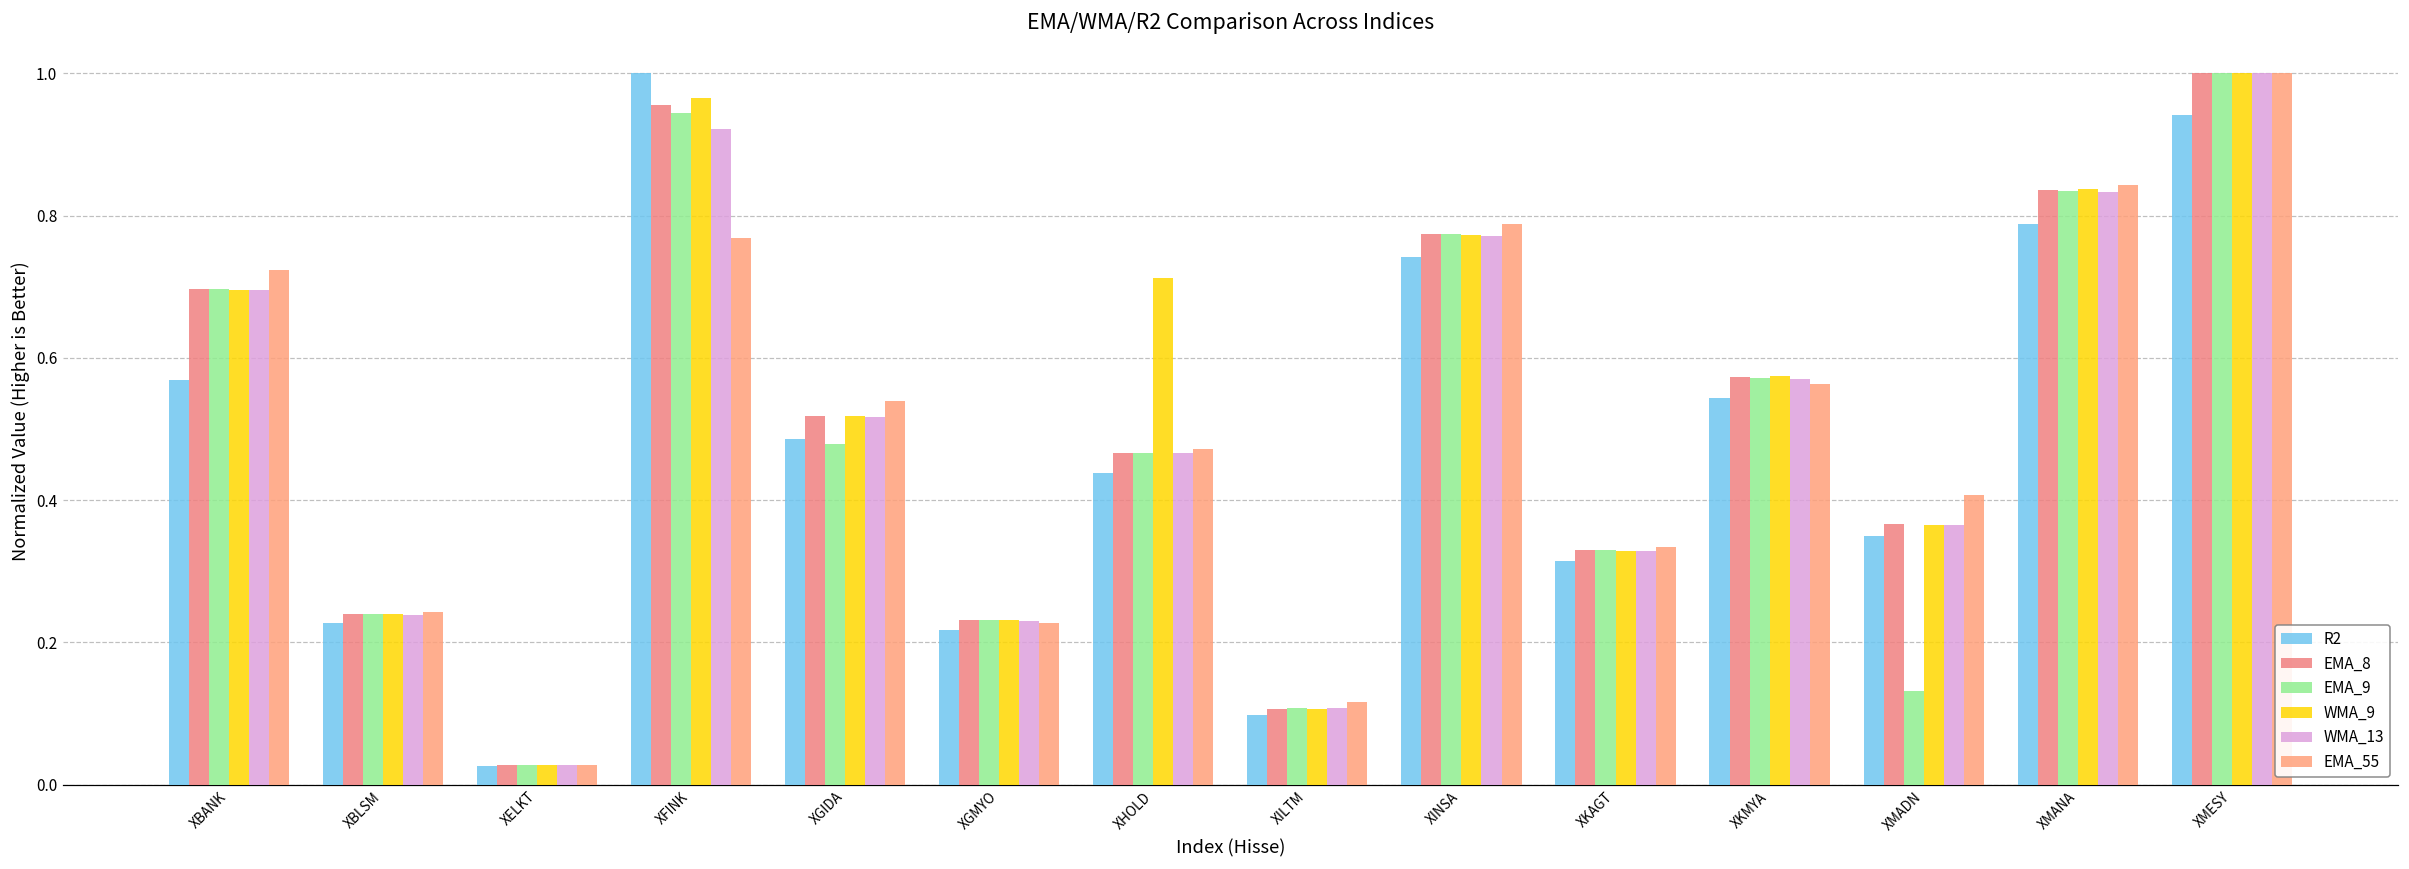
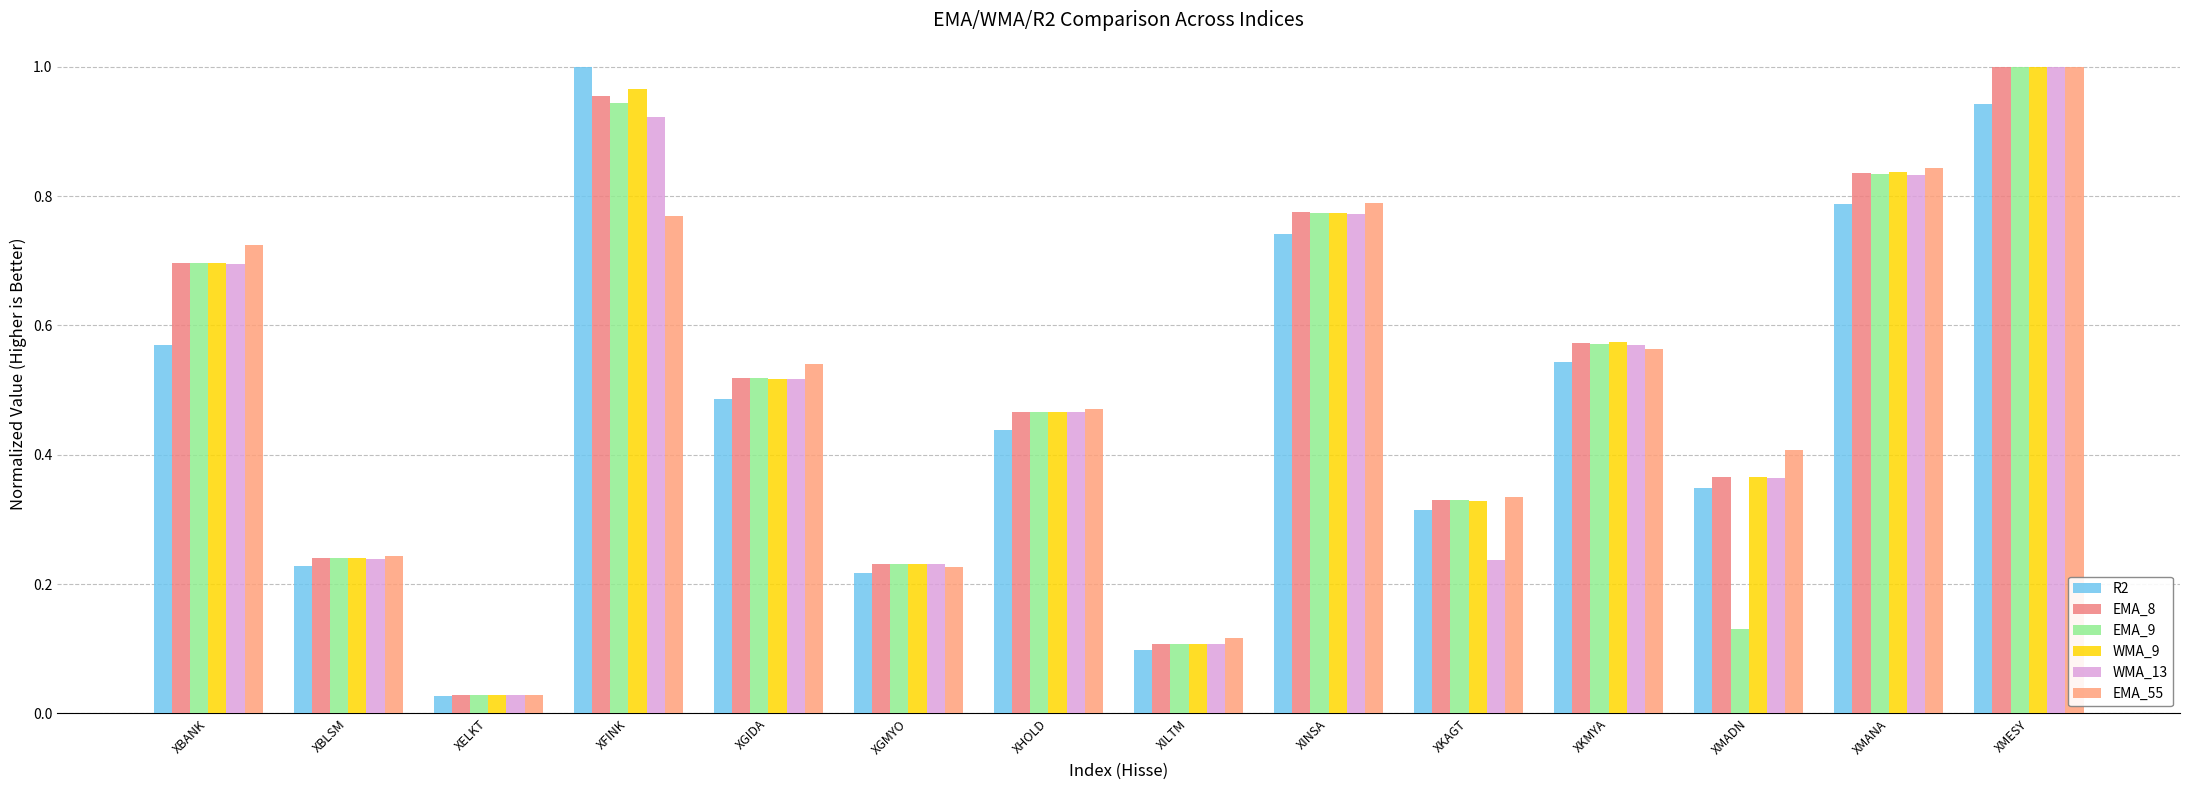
EMA_9, XGIDA: 0.48 -> 0.52
WMA_9, XHOLD: 0.71 -> 0.47
WMA_13, XKAGT: 0.33 -> 0.24
